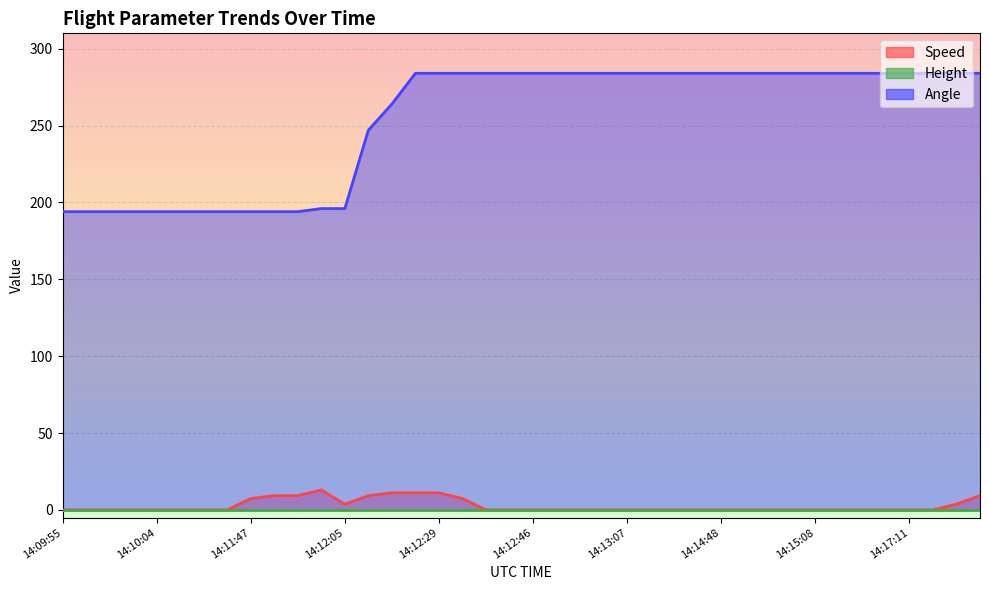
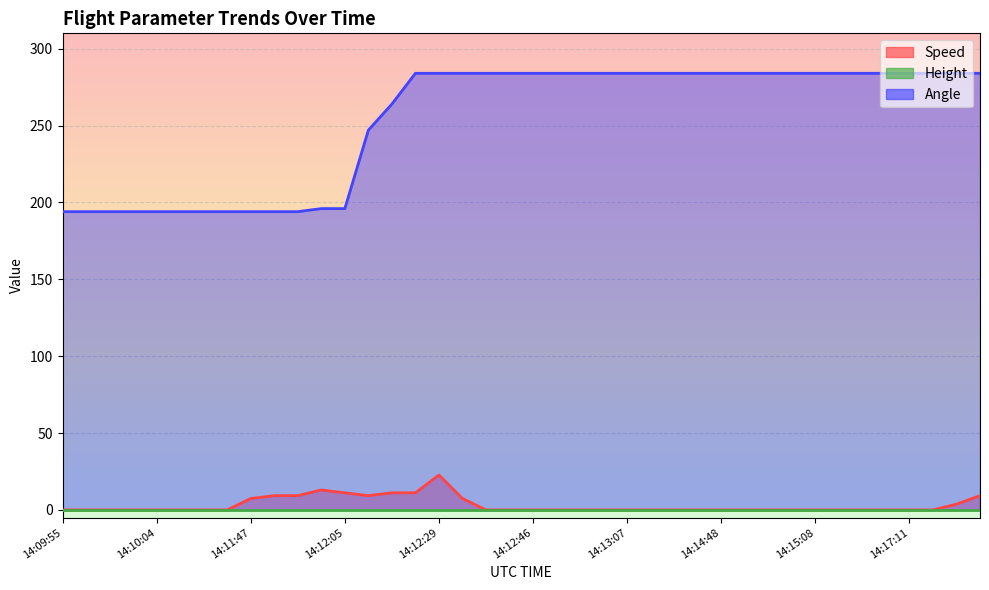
Speed, 14:12:05: 4 -> 11
Speed, 14:12:29: 11 -> 23
